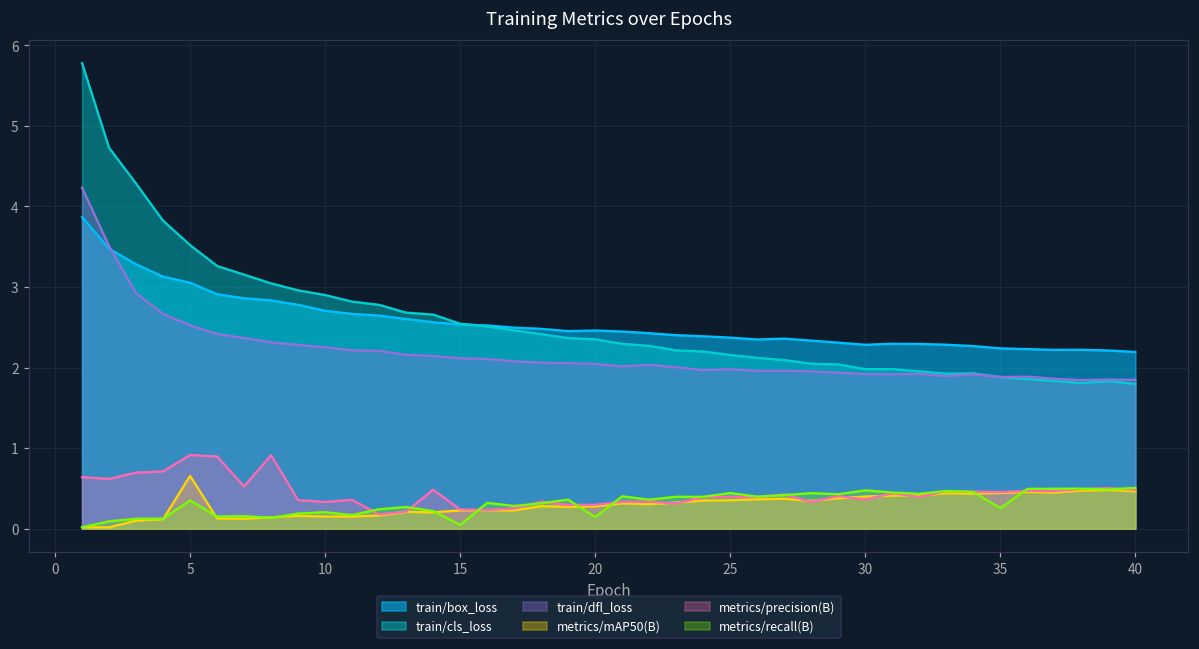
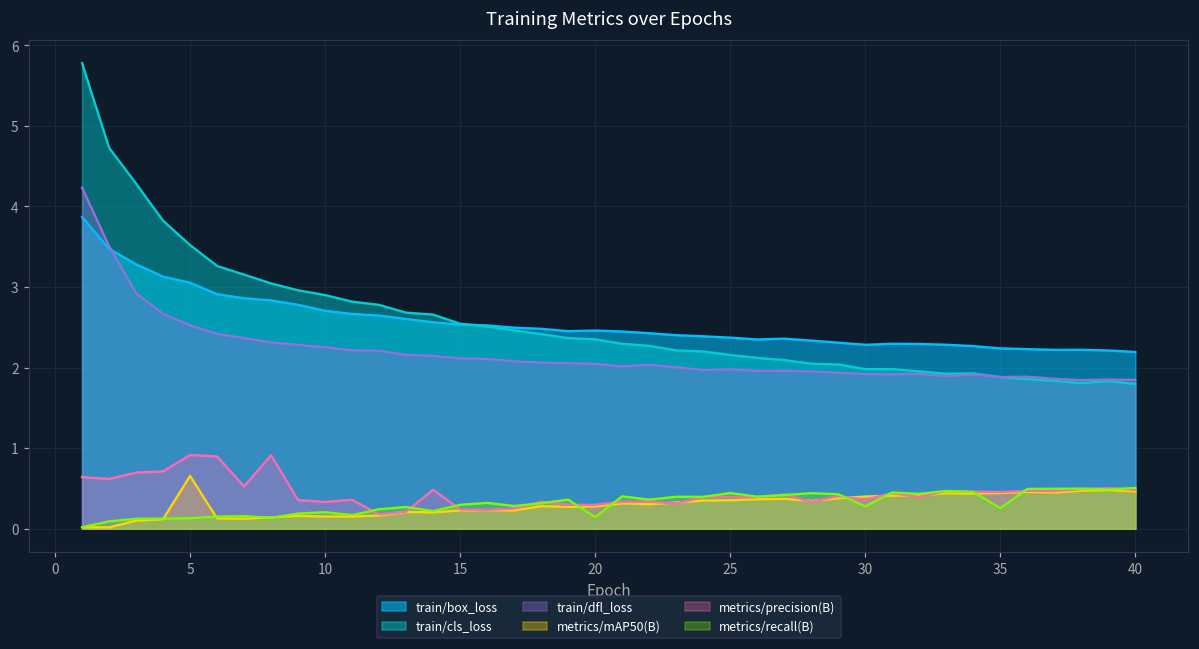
metrics/recall(B), 5: 0.4 -> 0.1
metrics/recall(B), 15: 0.0 -> 0.3
metrics/recall(B), 30: 0.5 -> 0.3
